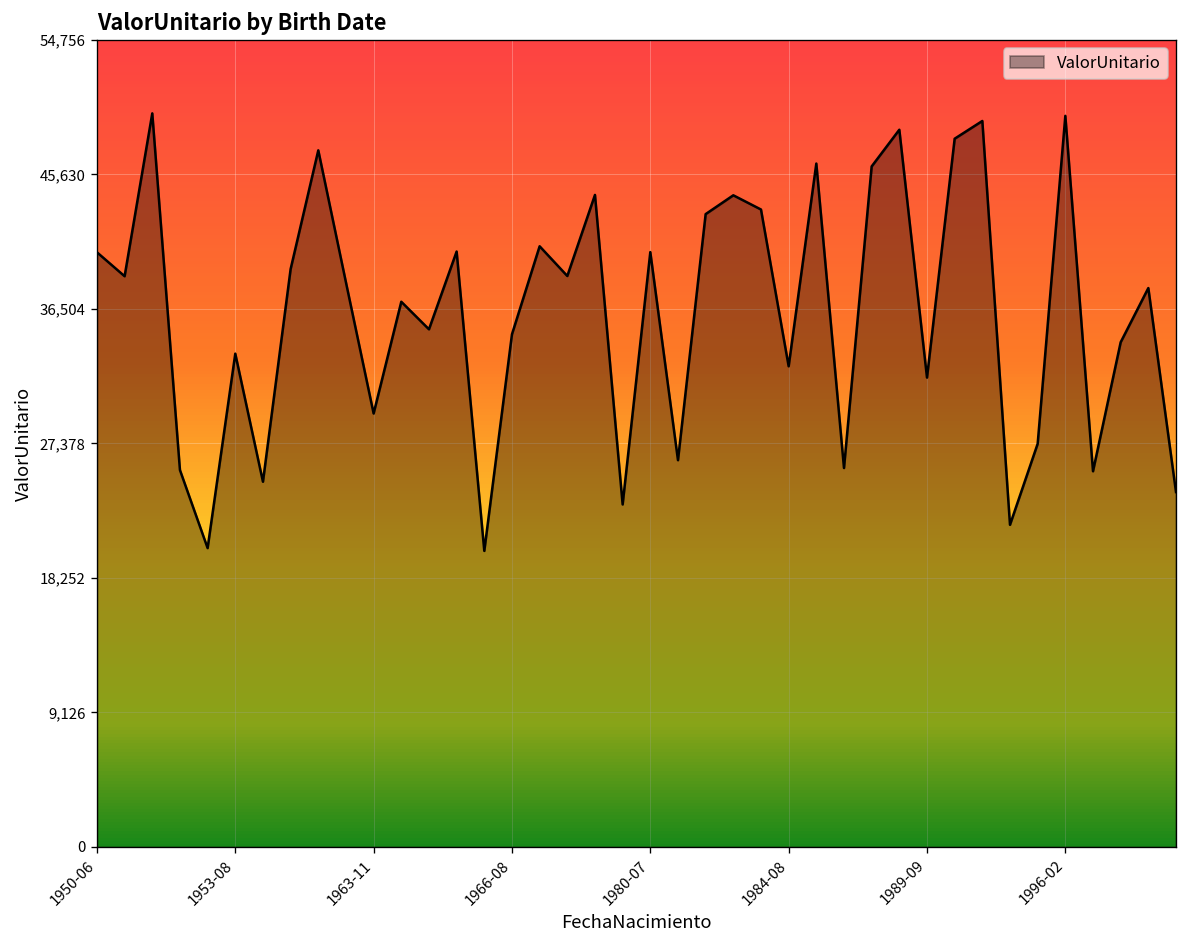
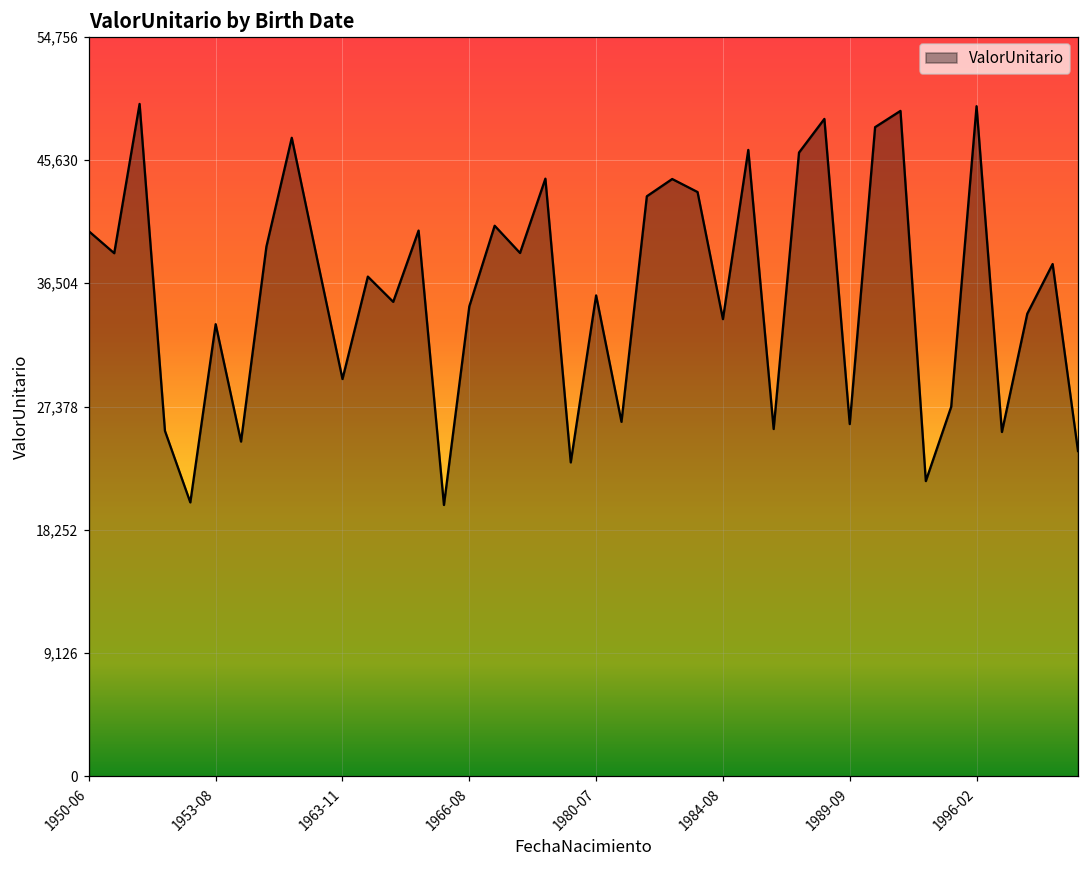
1980-07: 40,400 -> 35,600
1984-08: 32,600 -> 33,800
1989-09: 31,900 -> 26,100
